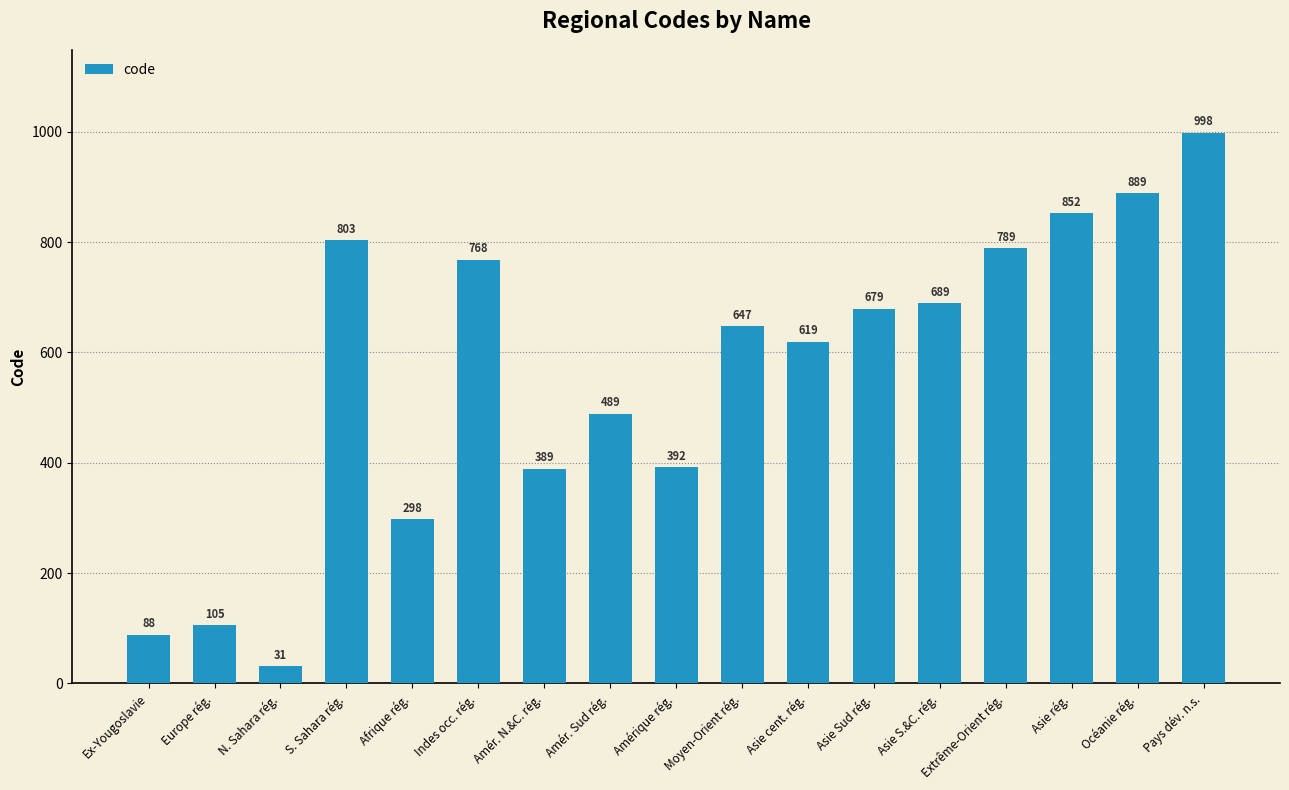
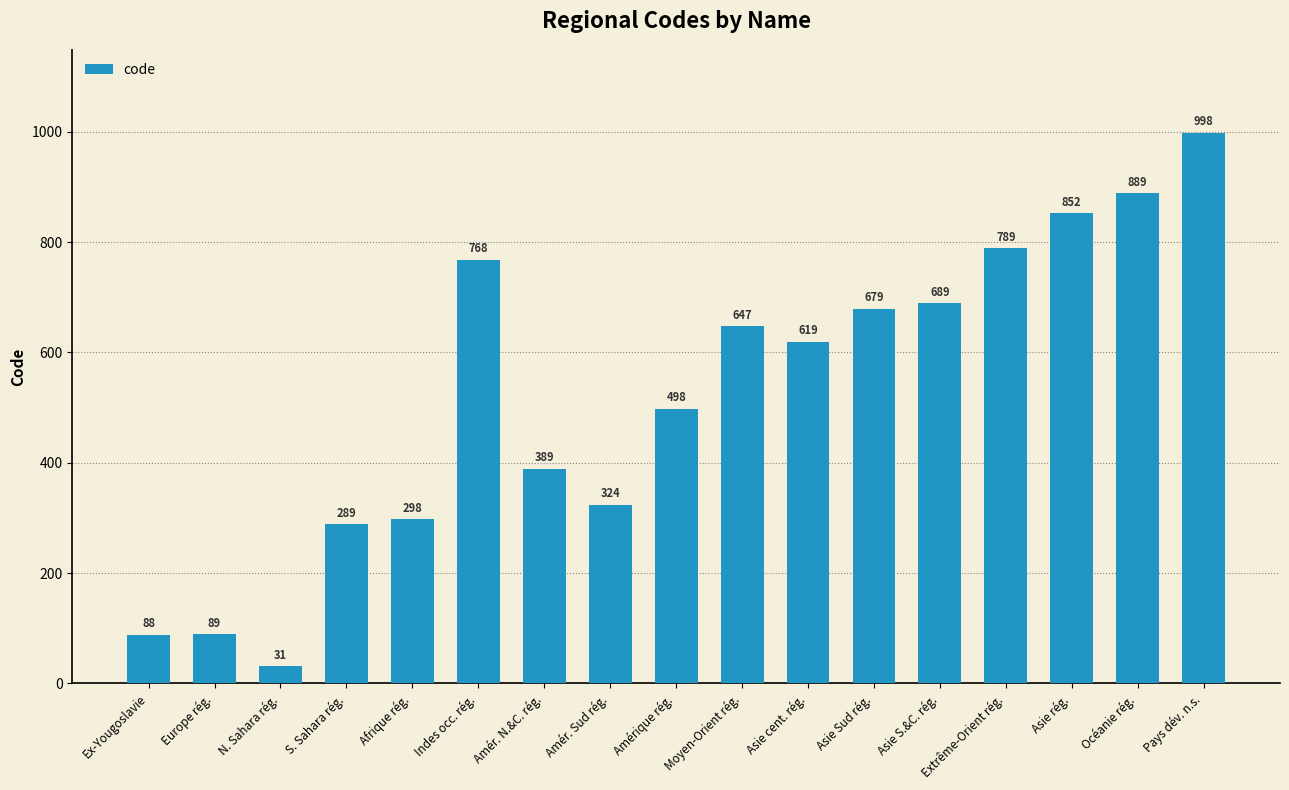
Europe rég.: 105 -> 89
S. Sahara rég.: 803 -> 289
Amér. Sud rég.: 489 -> 324
Amérique rég.: 392 -> 498
